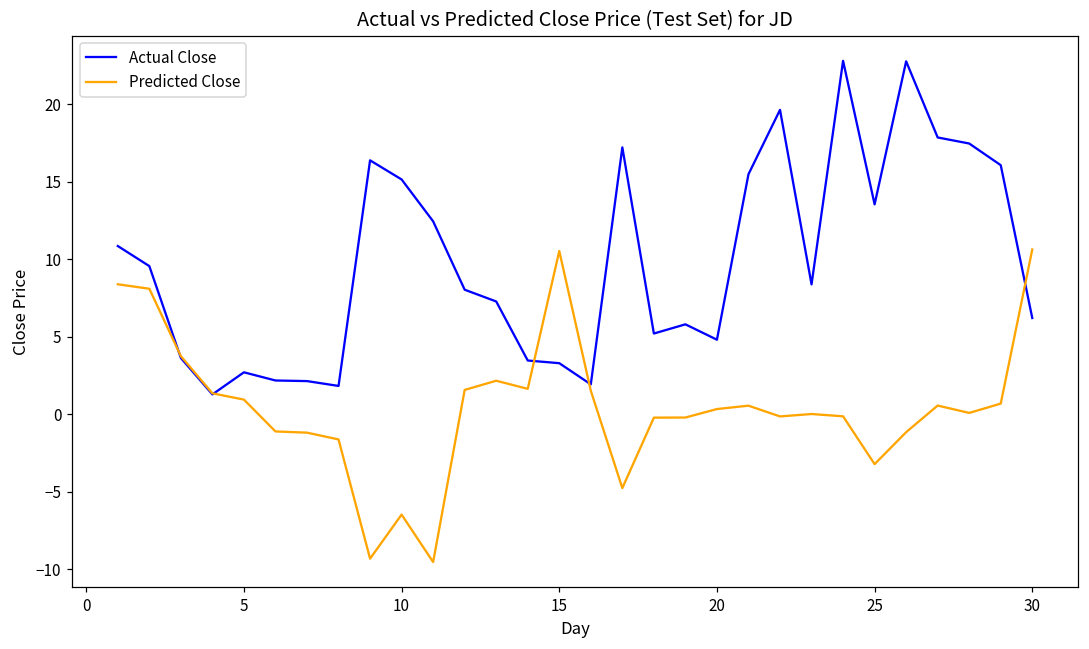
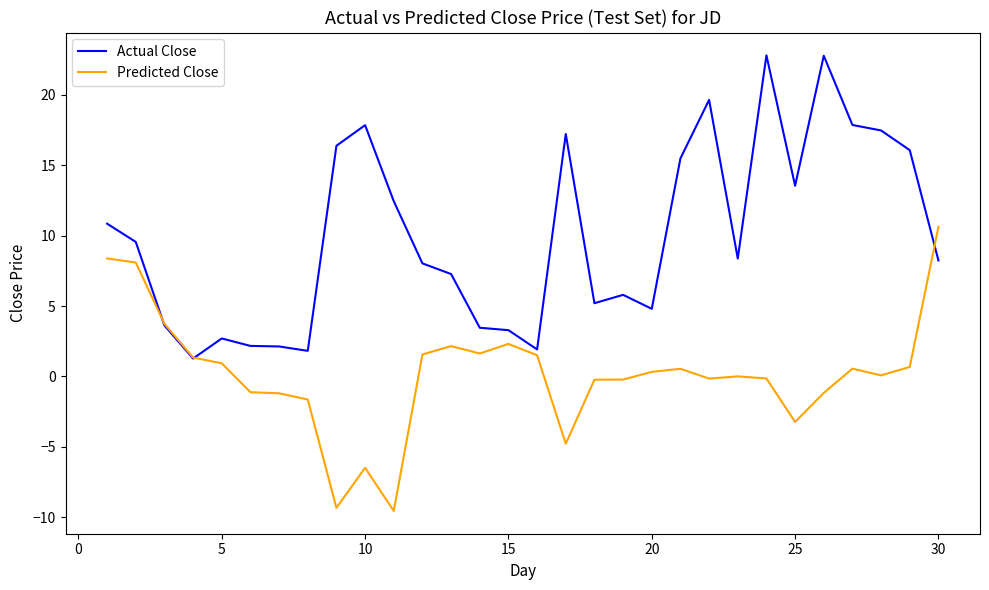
Actual Close, 10: 15.1 -> 17.8
Predicted Close, 15: 10.5 -> 2.3
Actual Close, 30: 6.2 -> 8.2
